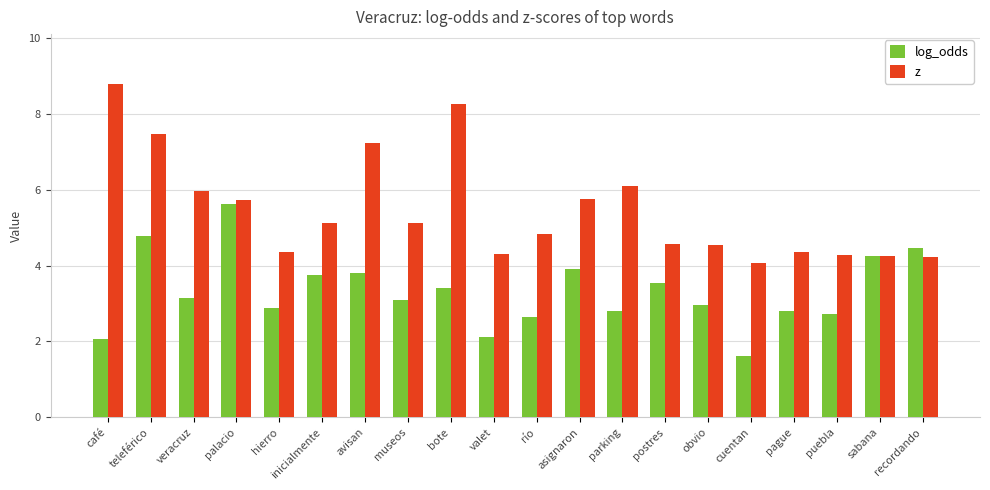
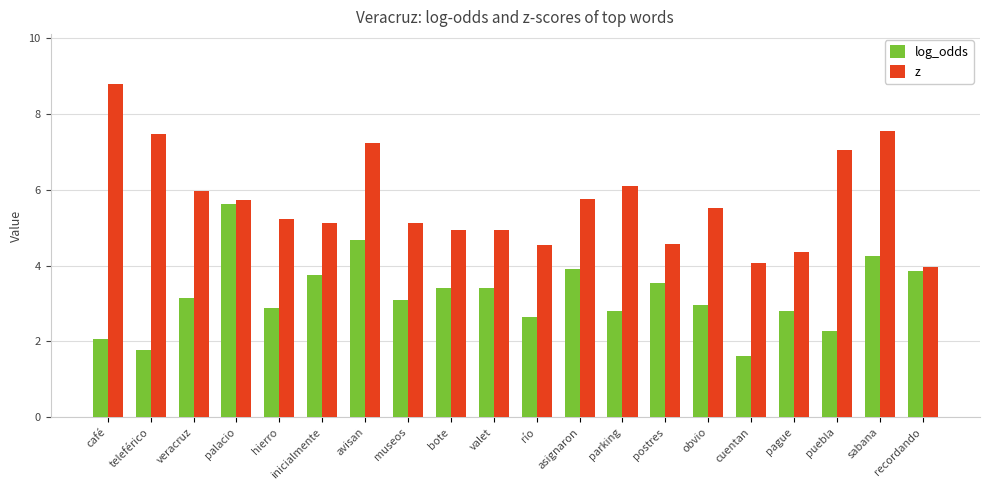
log_odds, teleférico: 4.8 -> 1.8
z, hierro: 4.4 -> 5.2
log_odds, avisan: 3.8 -> 4.7
z, bote: 8.3 -> 4.9
log_odds, valet: 2.1 -> 3.4
z, valet: 4.3 -> 4.9
z, río: 4.8 -> 4.5
z, obvio: 4.5 -> 5.5
log_odds, puebla: 2.7 -> 2.3
z, puebla: 4.3 -> 7.0
z, sabana: 4.3 -> 7.5
log_odds, recordando: 4.5 -> 3.9
z, recordando: 4.2 -> 4.0
